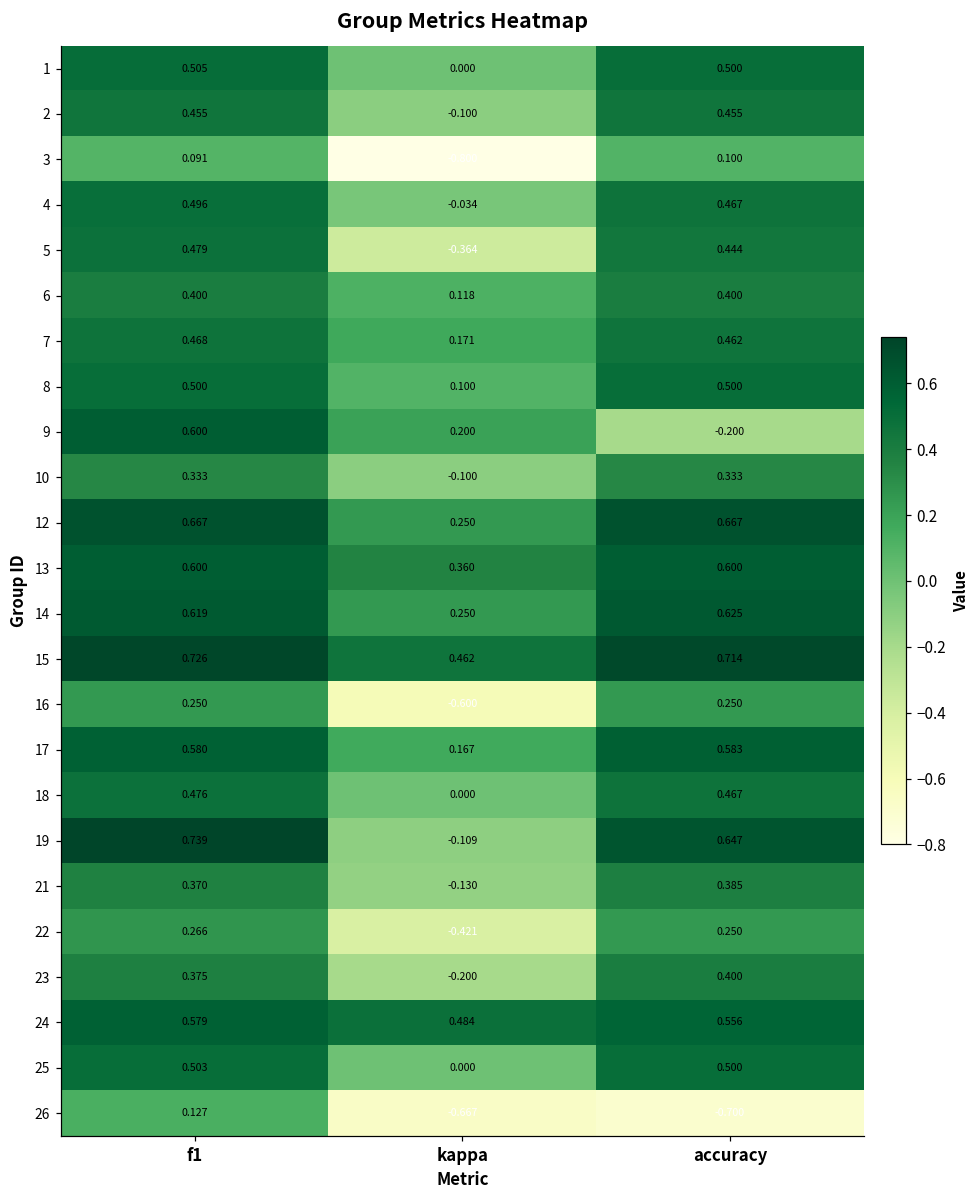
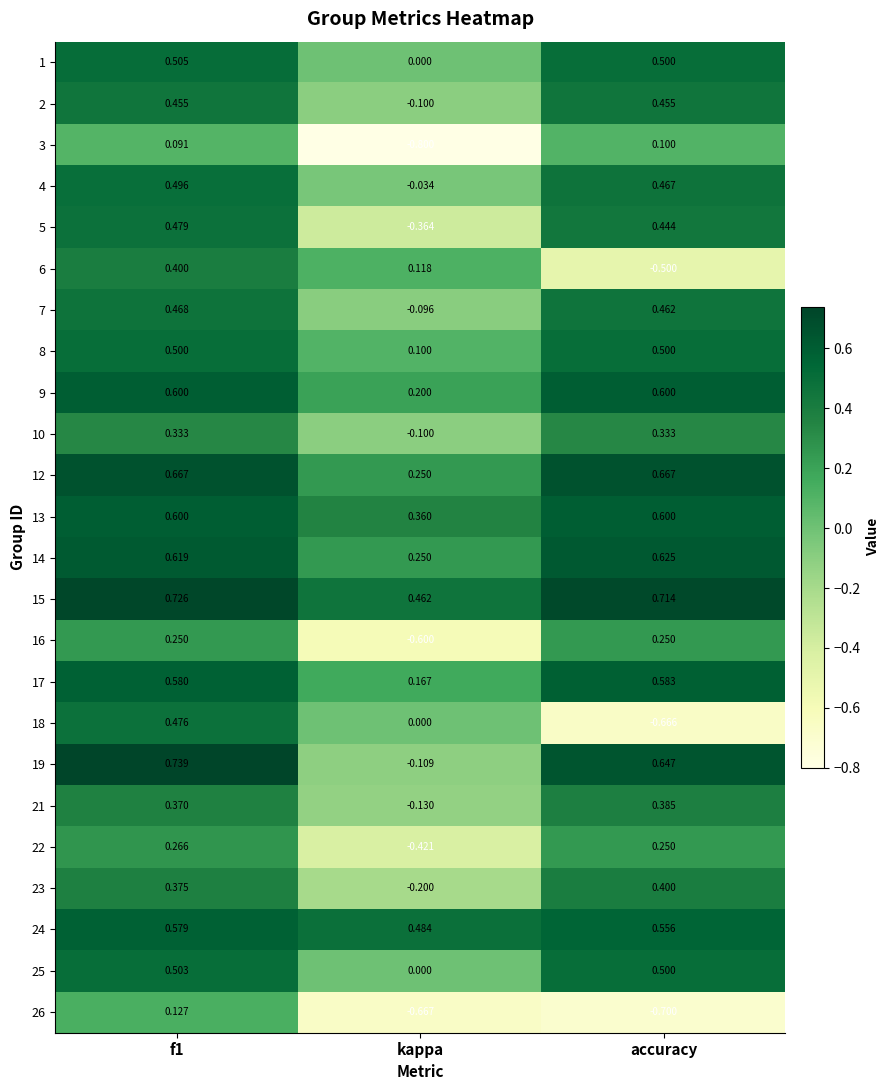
6, accuracy: 0.400 -> -0.500
7, kappa: 0.171 -> -0.096
9, accuracy: -0.200 -> 0.600
18, accuracy: 0.467 -> -0.666
